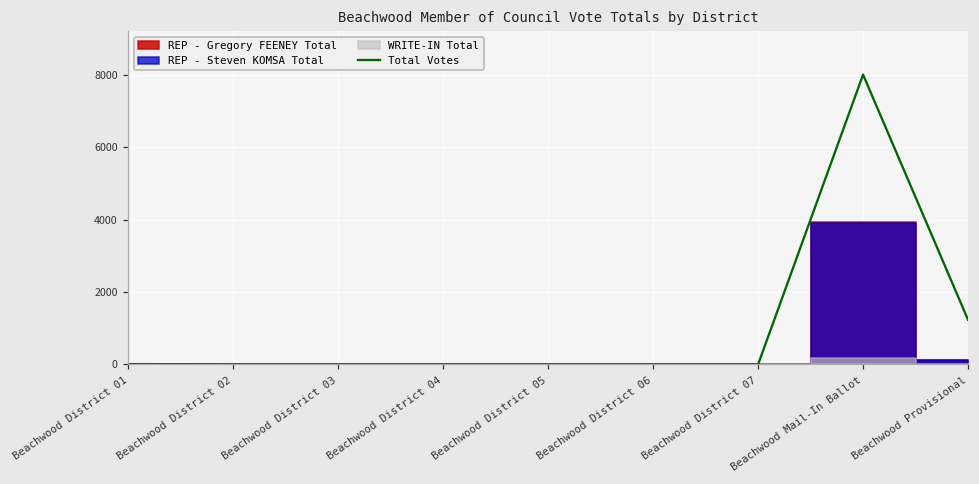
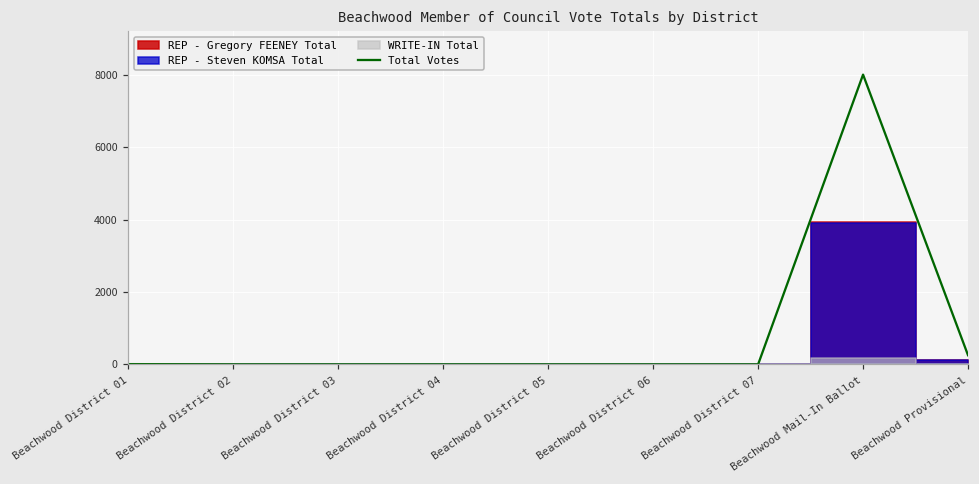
Total Votes, Beachwood Provisional: 1200 -> 300
